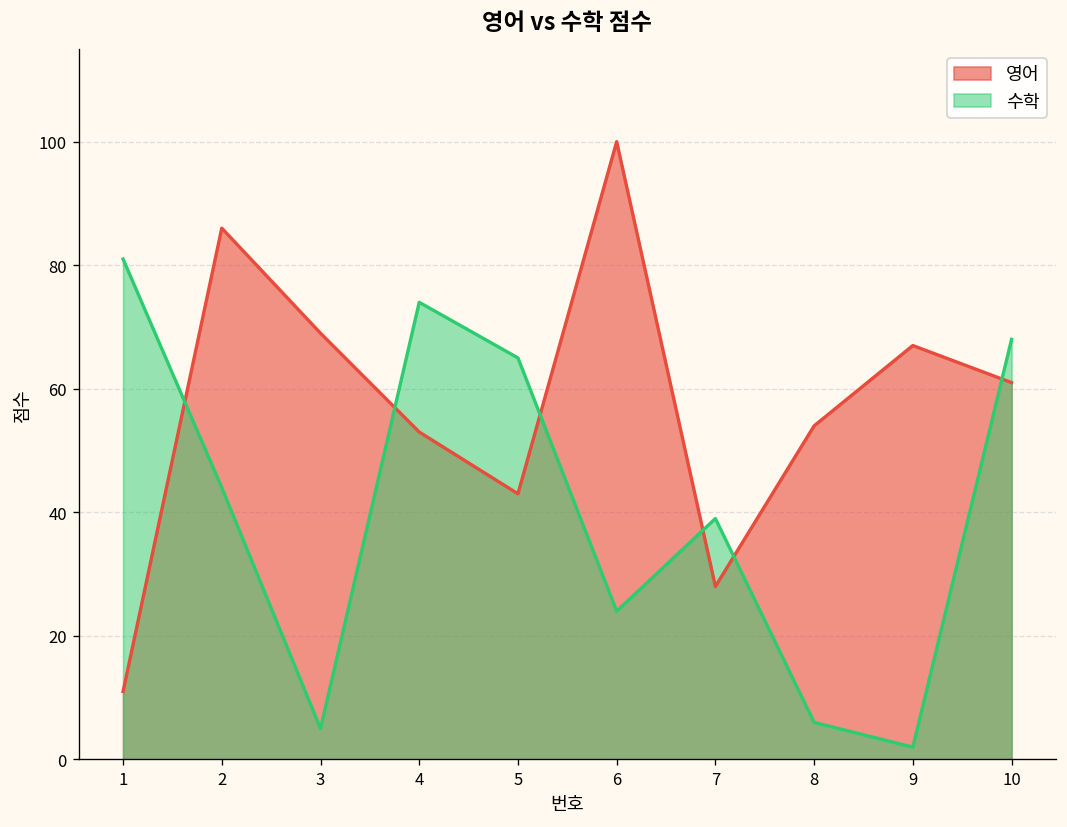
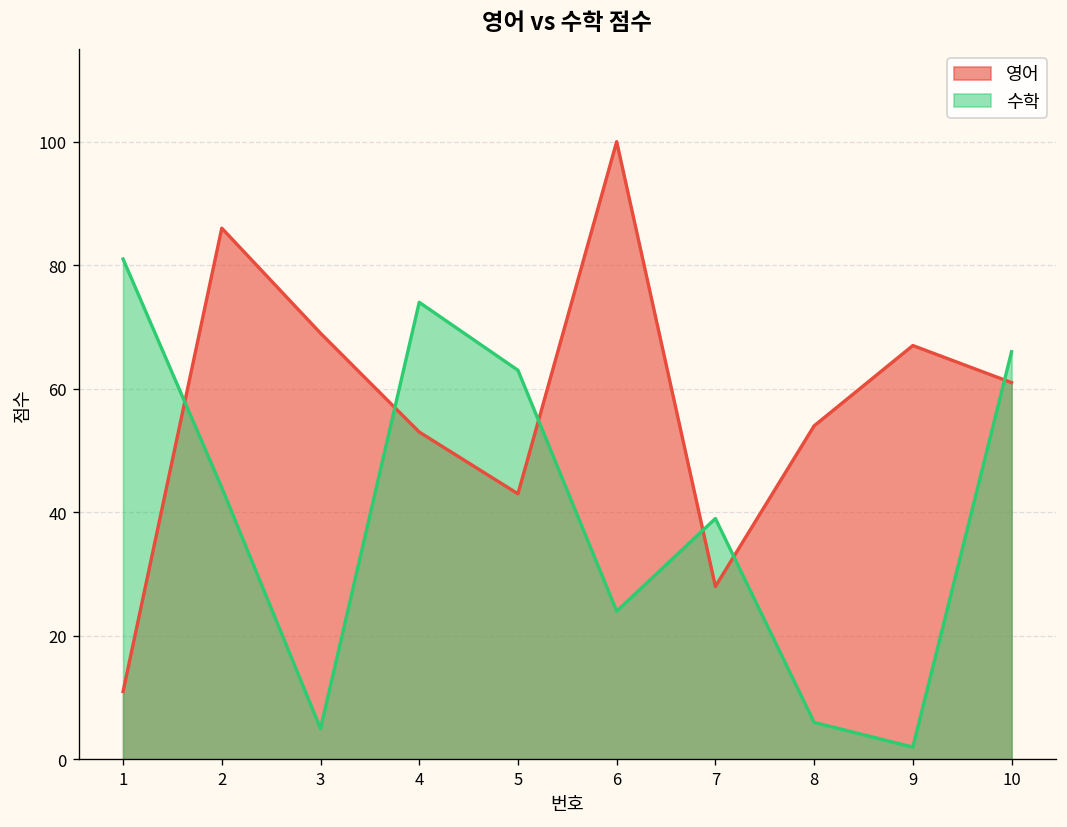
수학, 5: 65 -> 63
수학, 10: 68 -> 66
